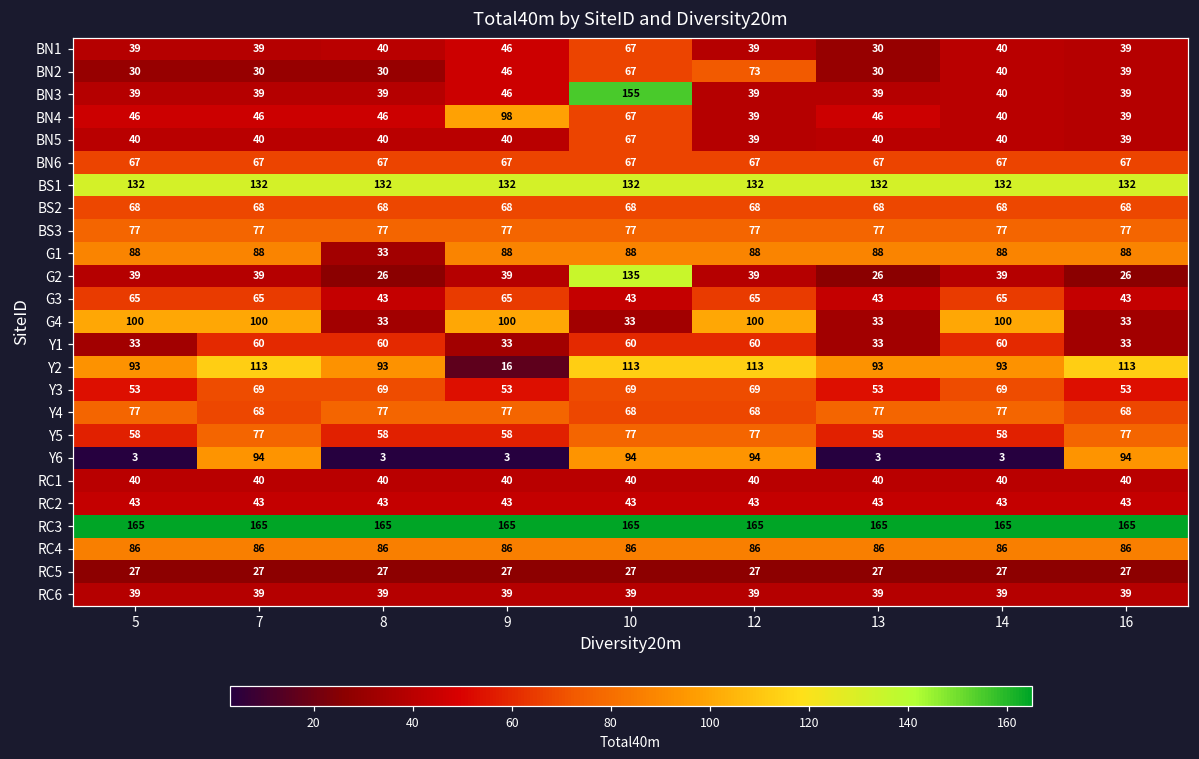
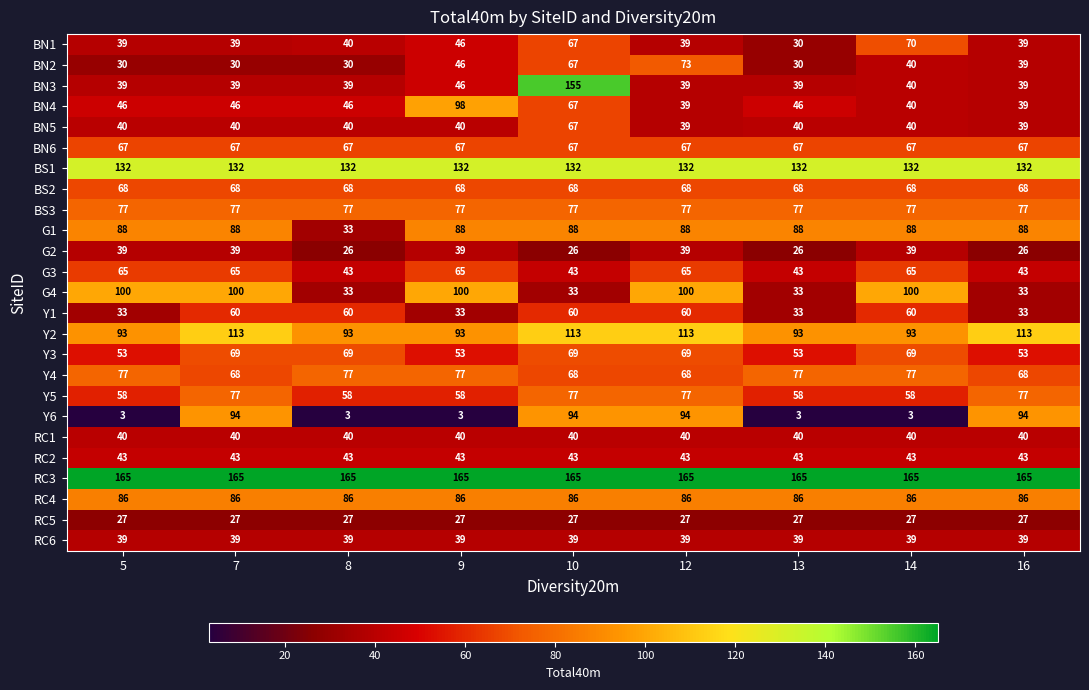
BN1, 14: 40 -> 70
G2, 10: 135 -> 26
Y2, 9: 16 -> 93
